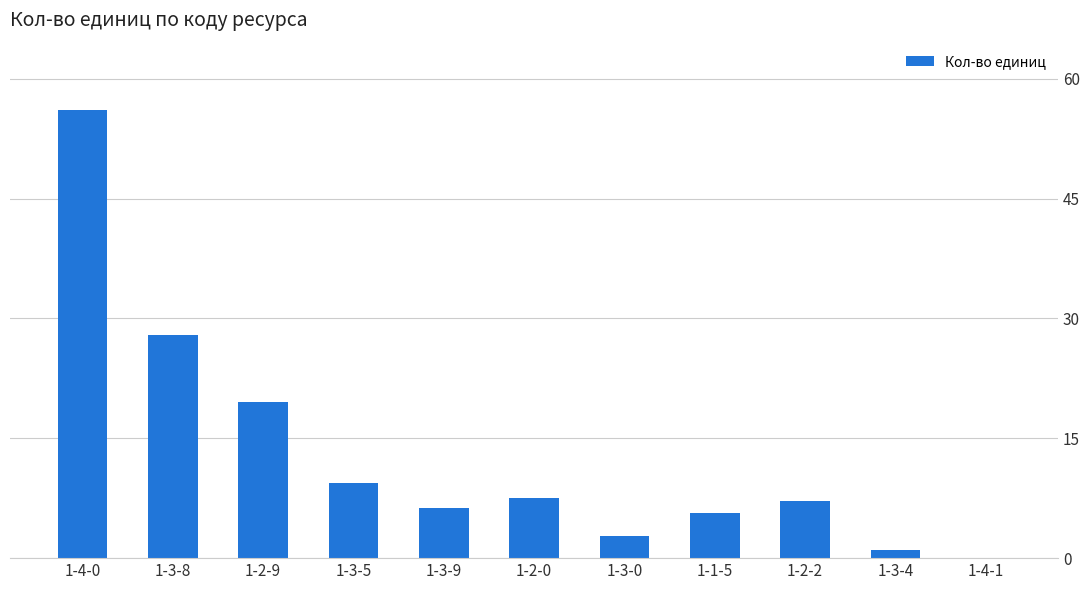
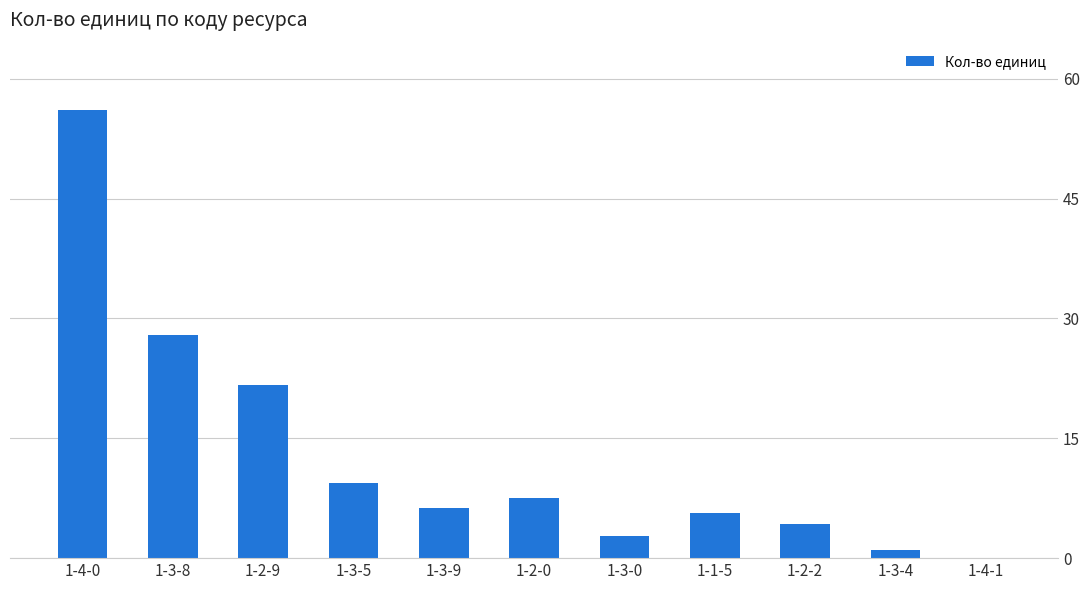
1-2-9: 20 -> 22
1-2-2: 7 -> 4
